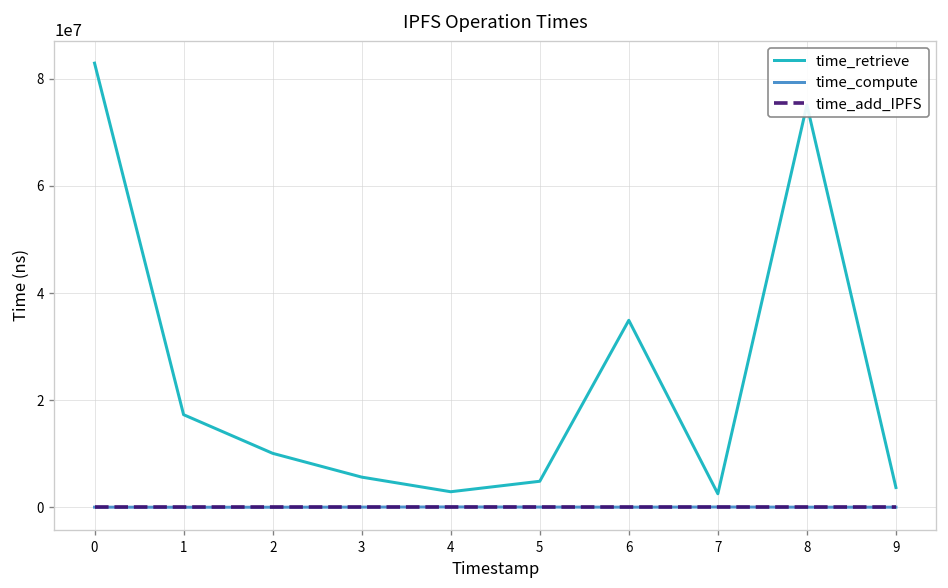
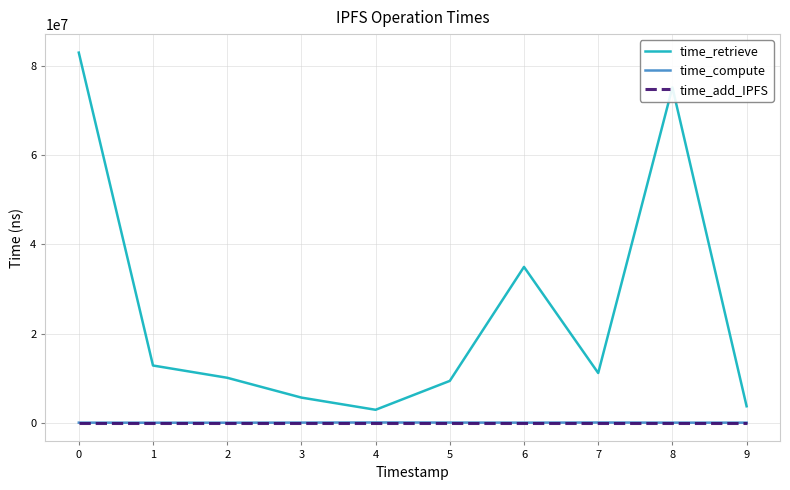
time_retrieve, 1: 17000000 -> 13000000
time_retrieve, 5: 5000000 -> 9000000
time_retrieve, 7: 3000000 -> 11000000
